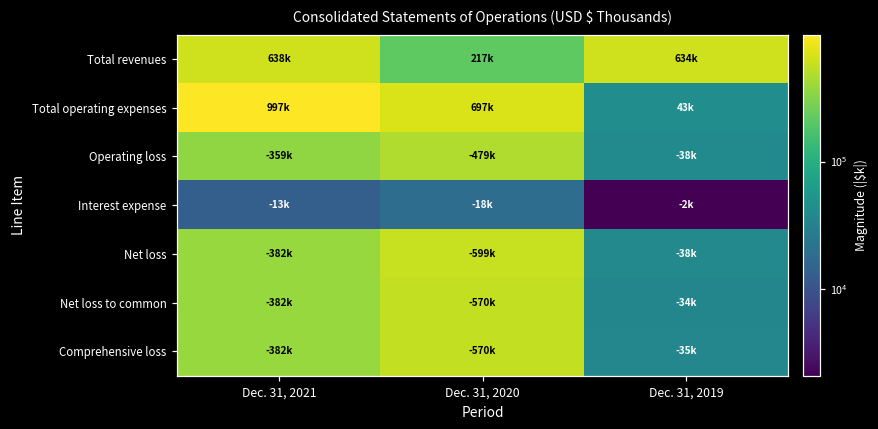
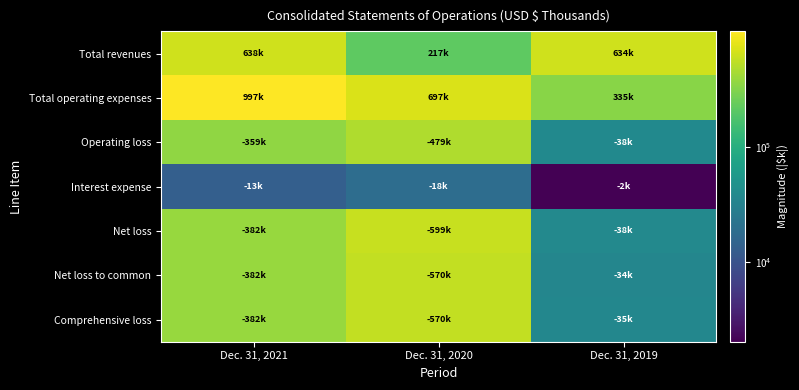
Total operating expenses, Dec. 31, 2019: 43k -> 335k
